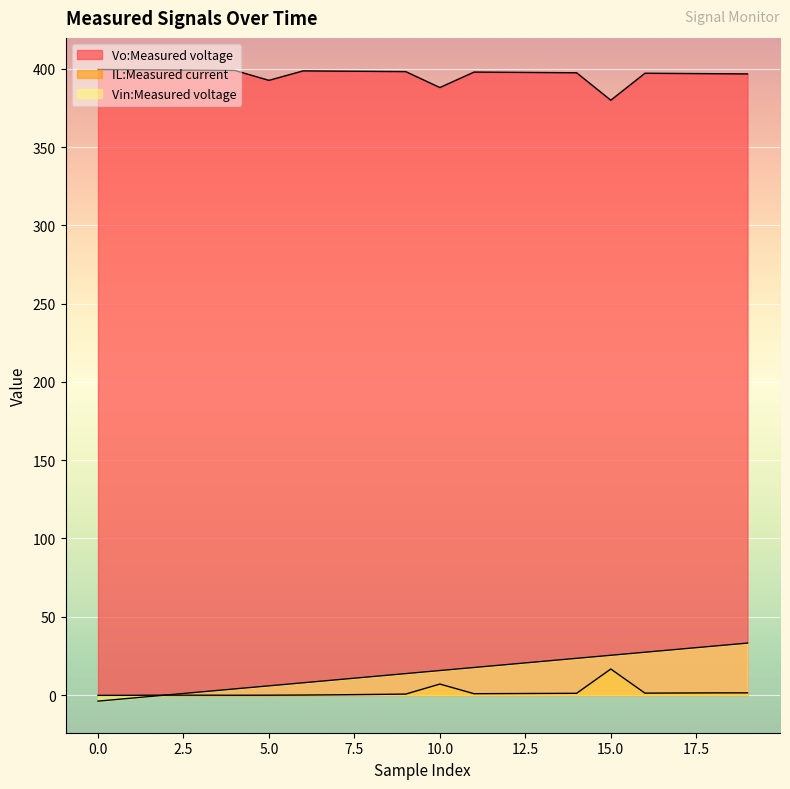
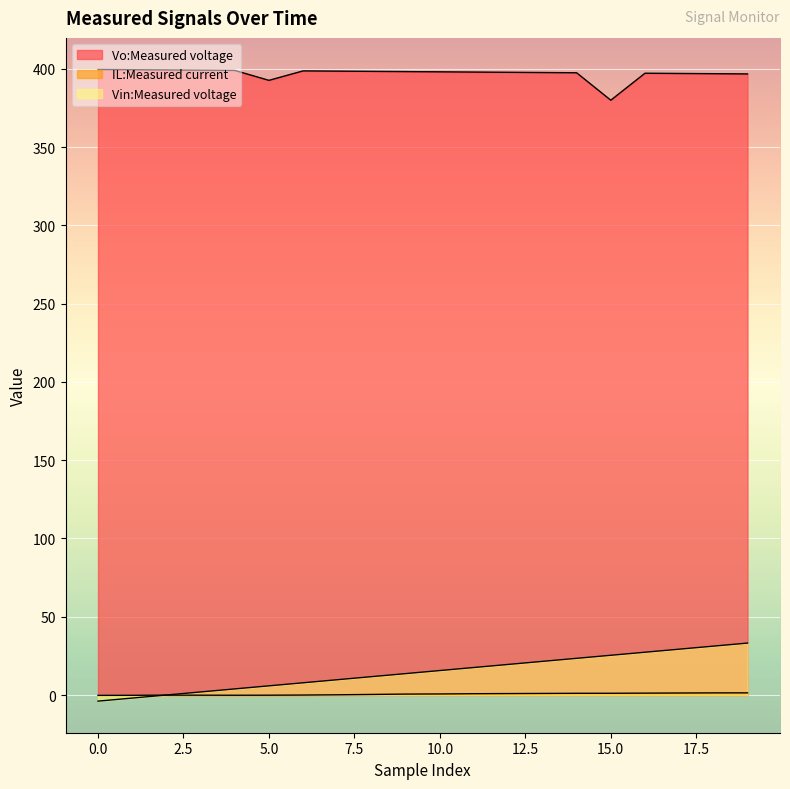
Vo:Measured voltage, 10.0: 388 -> 398
IL:Measured current, 10.0: 7 -> 1
IL:Measured current, 15.0: 17 -> 1
